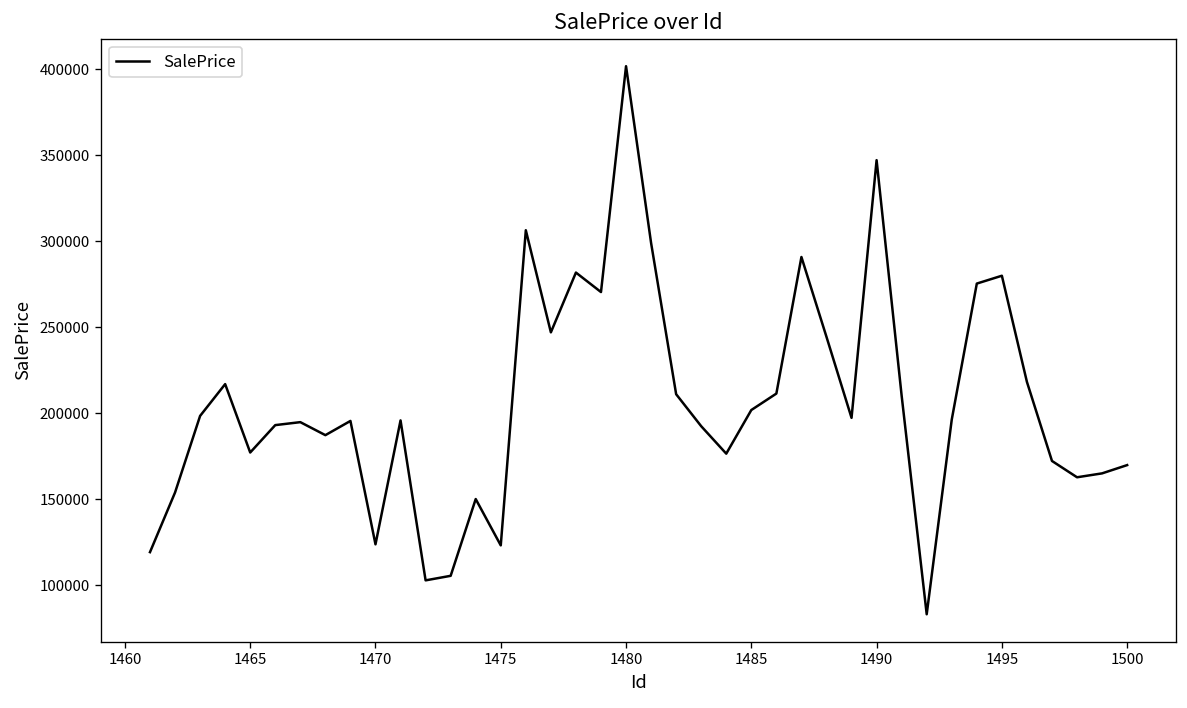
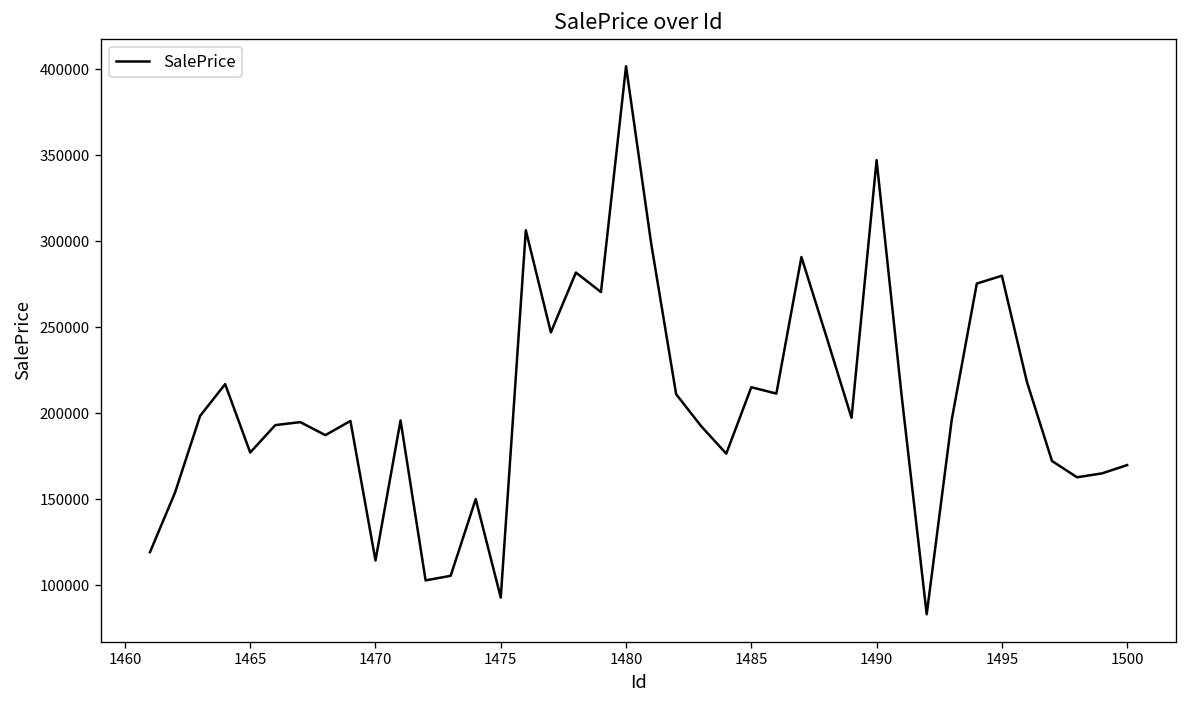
1470: 124000 -> 114000
1475: 123000 -> 93000
1485: 202000 -> 215000
